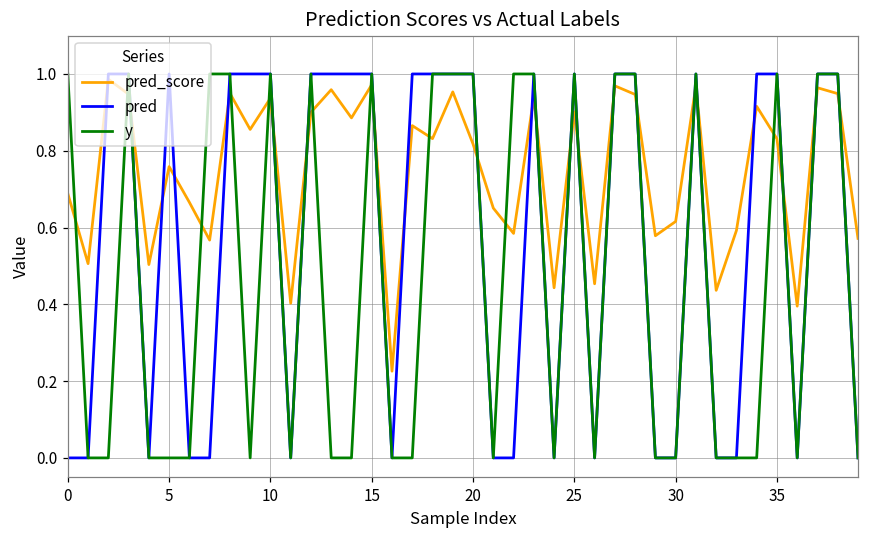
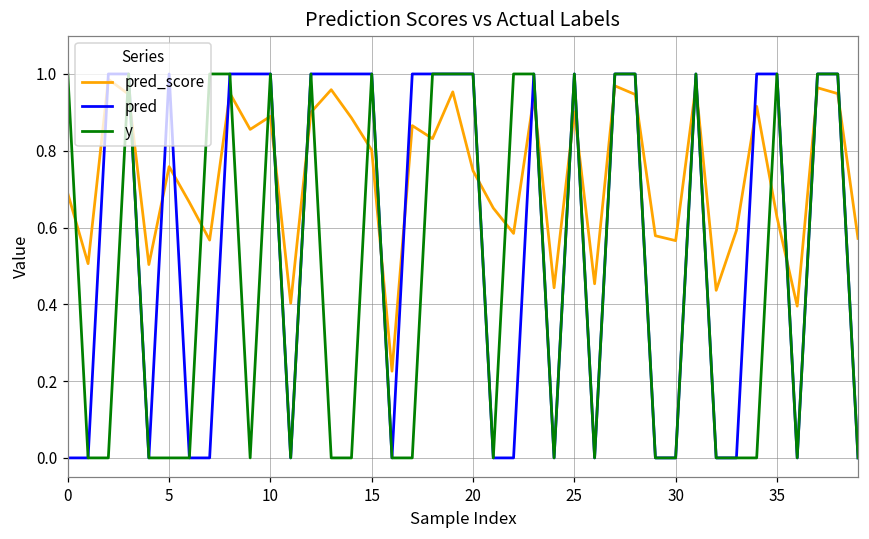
pred_score, 10: 0.94 -> 0.89
pred_score, 15: 0.97 -> 0.80
pred_score, 20: 0.82 -> 0.75
pred_score, 30: 0.62 -> 0.57
pred_score, 35: 0.83 -> 0.63
